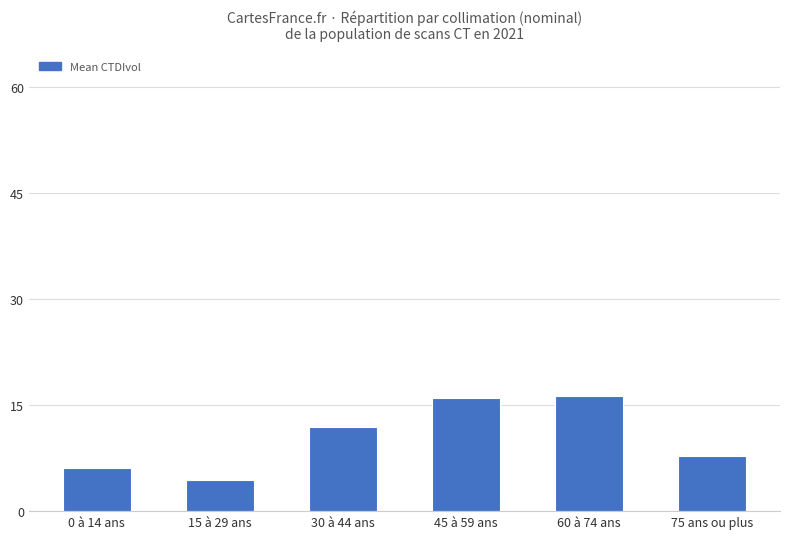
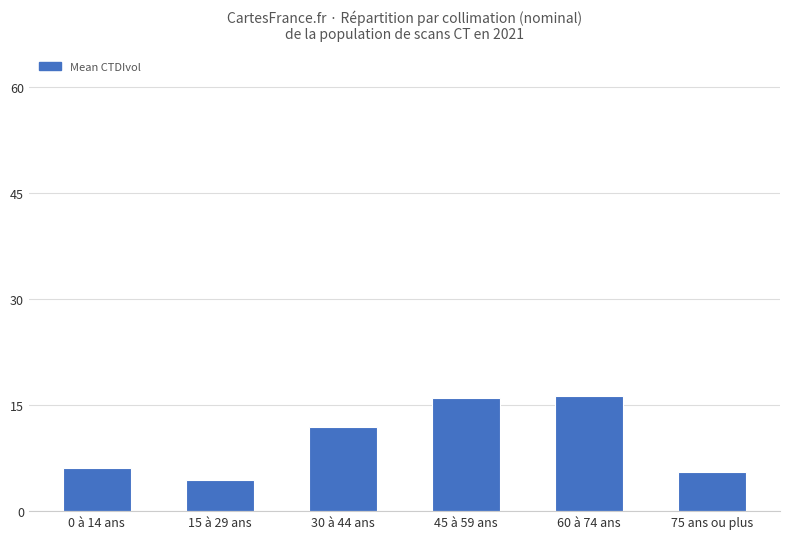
75 ans ou plus: 8 -> 6
